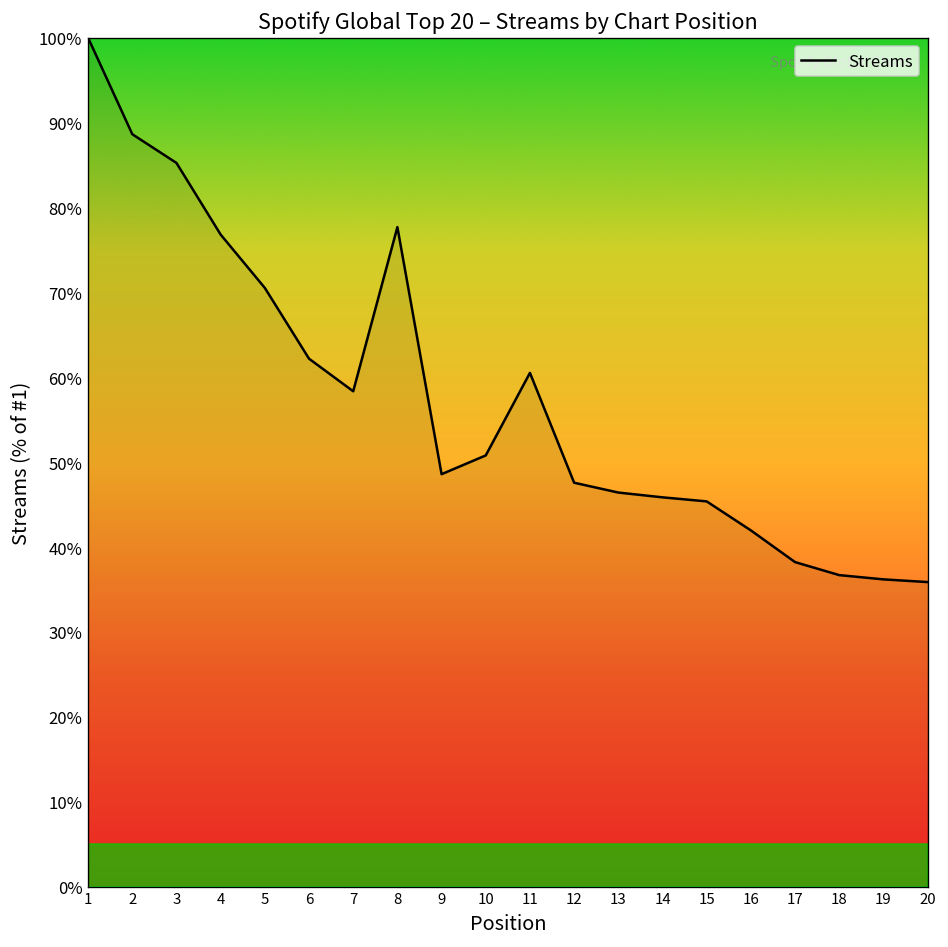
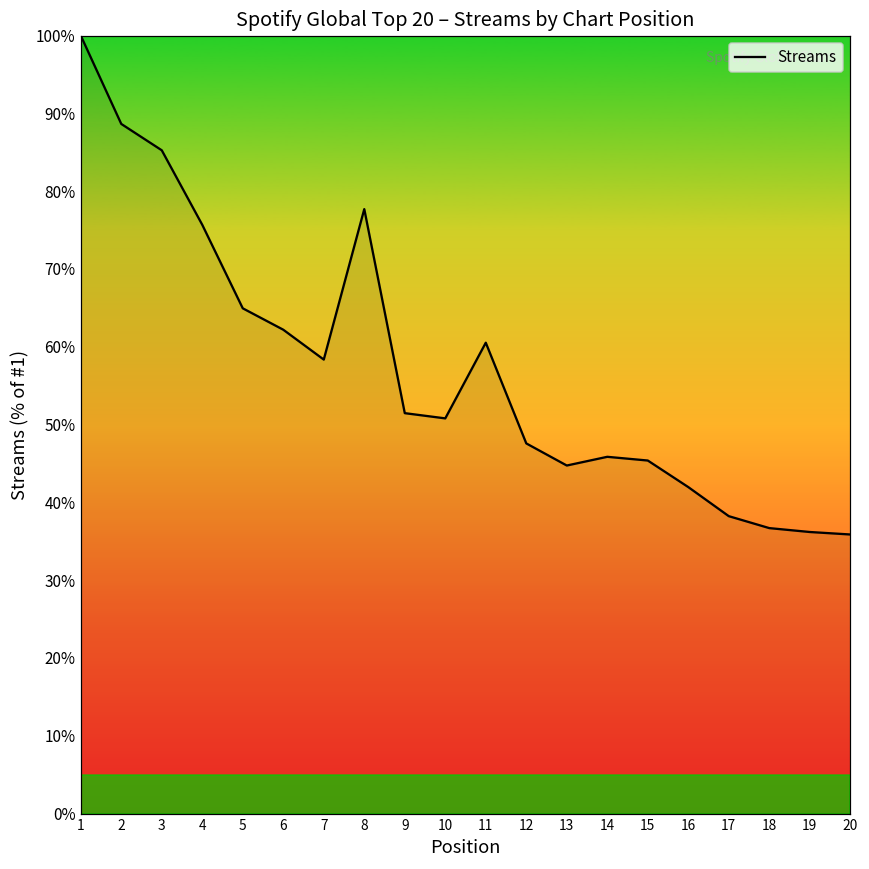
4: 77% -> 76%
5: 71% -> 65%
9: 49% -> 51%
13: 46% -> 45%
